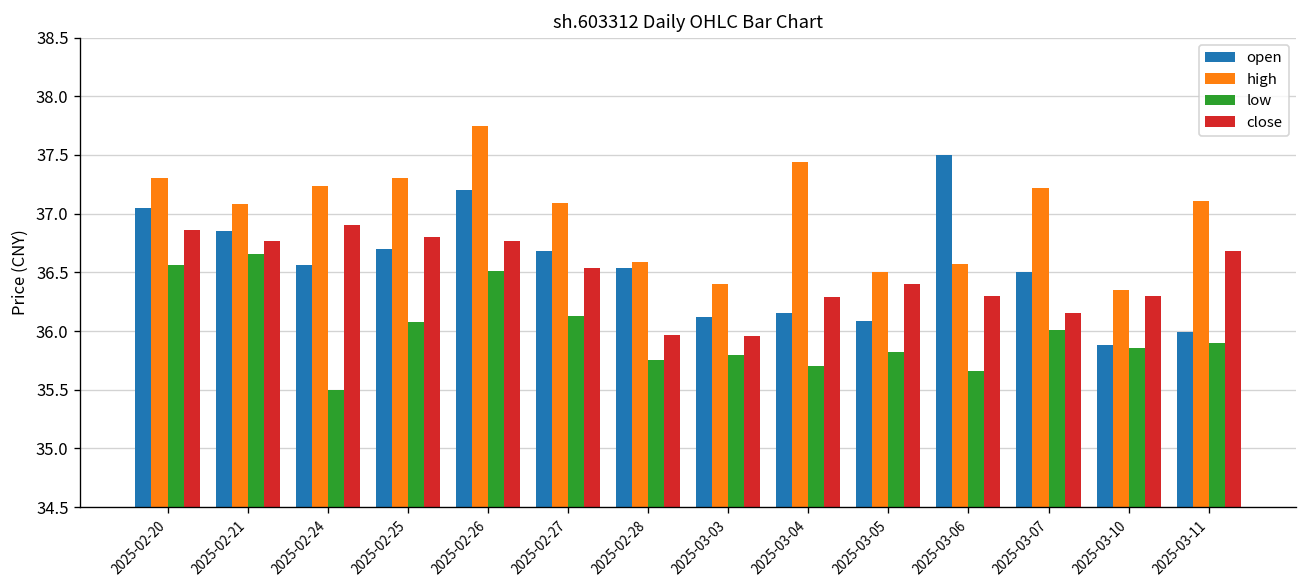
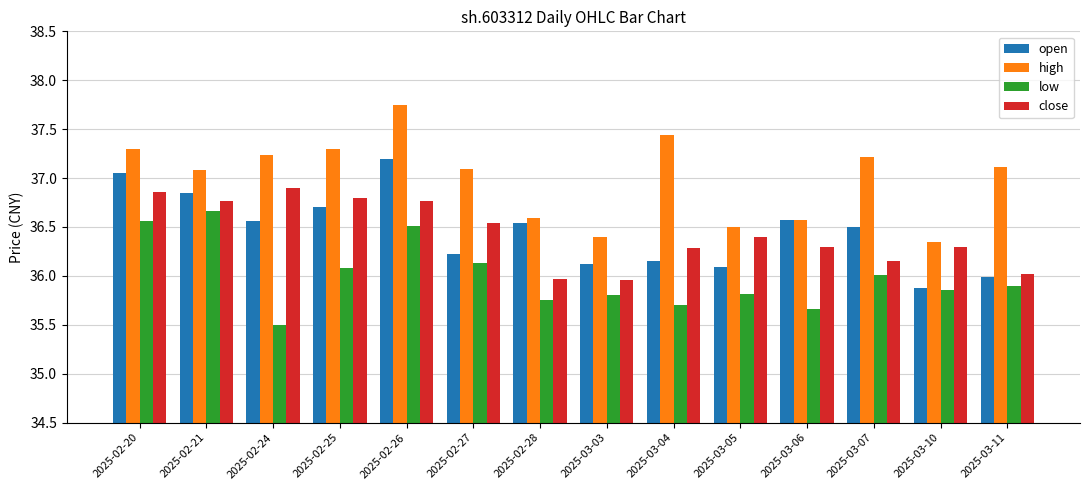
open, 2025-02-27: 36.7 -> 36.2
open, 2025-03-06: 37.5 -> 36.6
close, 2025-03-11: 36.7 -> 36.0
